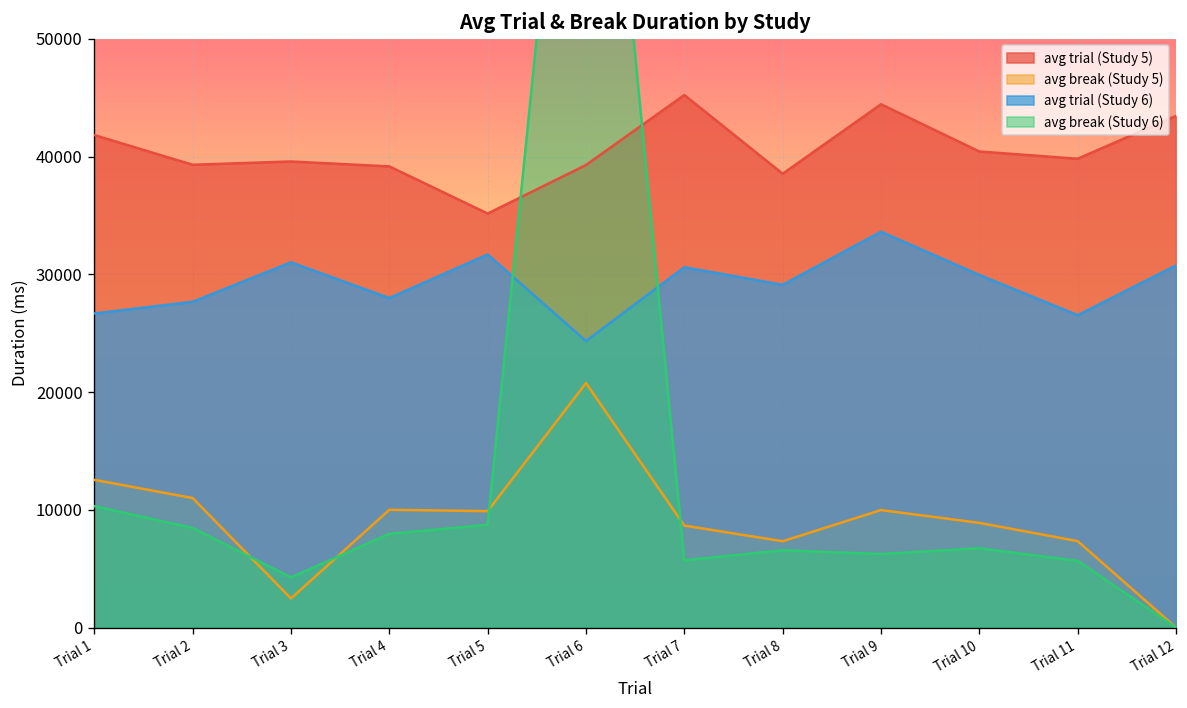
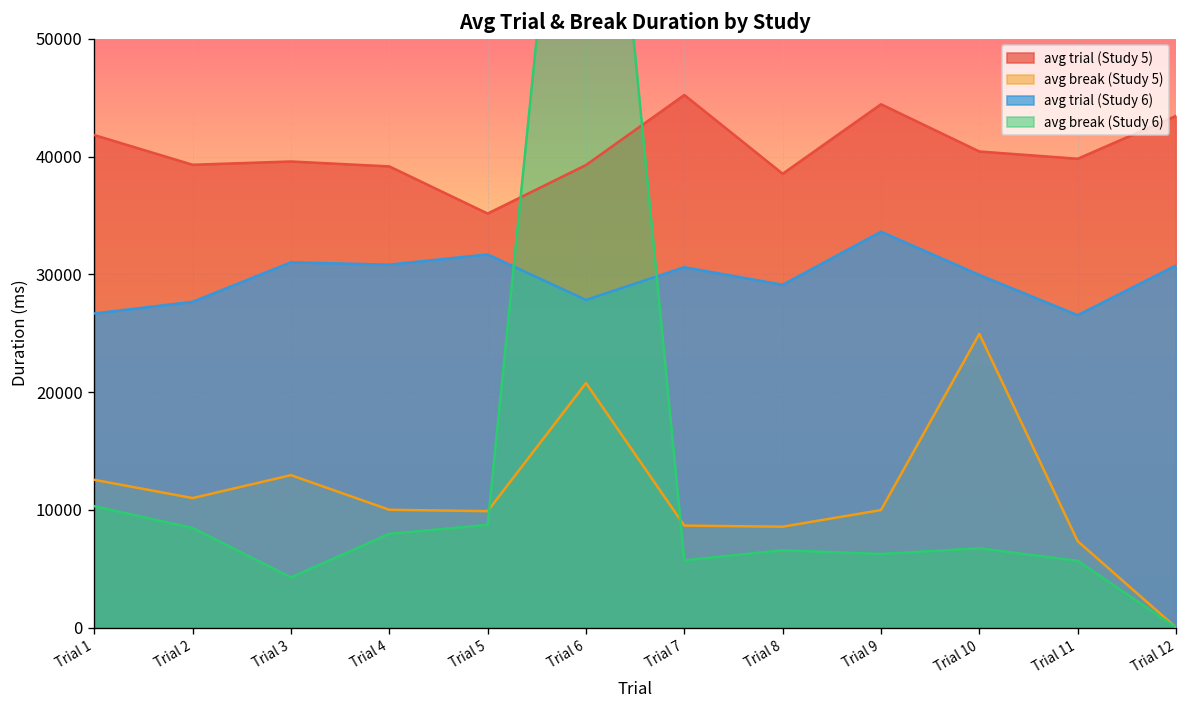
avg break (Study 5), Trial 3: 2000 -> 13000
avg trial (Study 6), Trial 4: 28000 -> 31000
avg trial (Study 6), Trial 6: 24000 -> 28000
avg break (Study 5), Trial 8: 7000 -> 9000
avg break (Study 5), Trial 10: 9000 -> 25000
